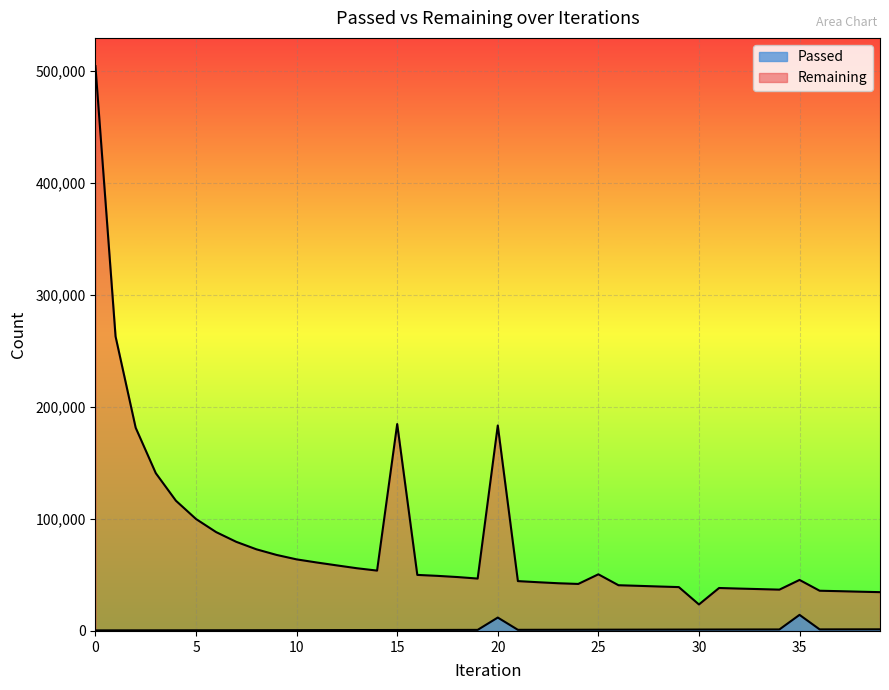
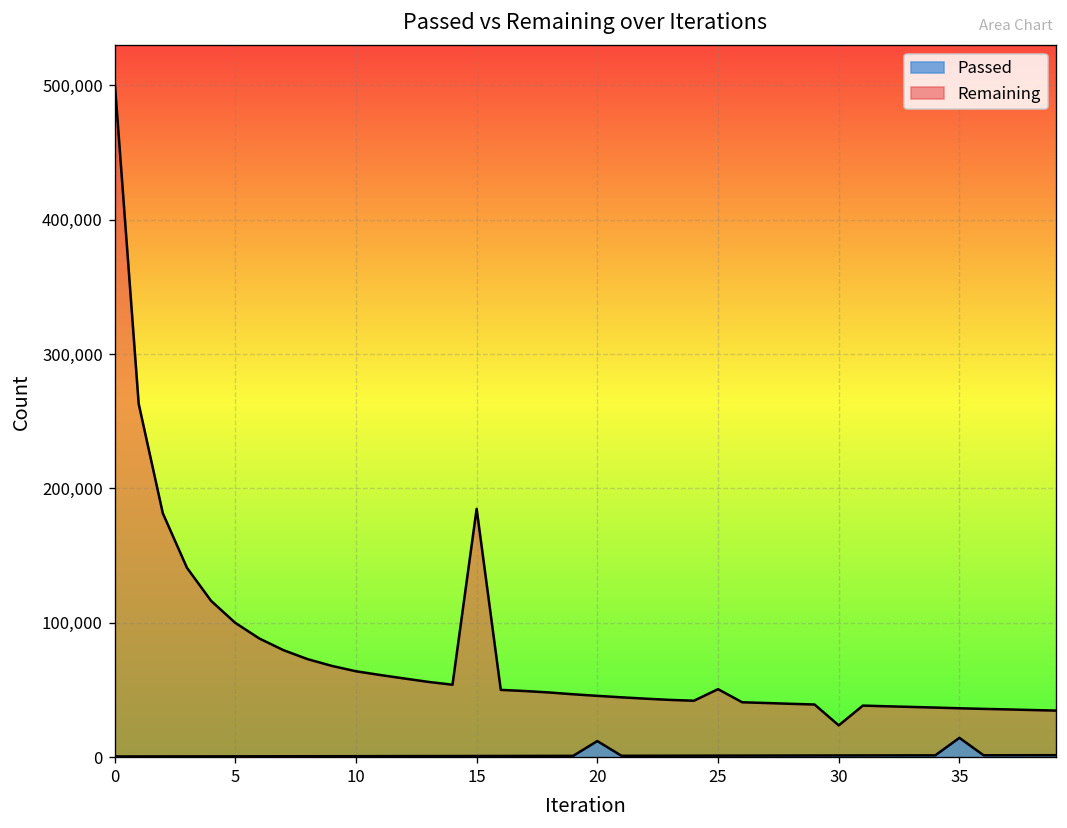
Remaining, 20: 183,000 -> 46,000
Remaining, 35: 46,000 -> 36,000
